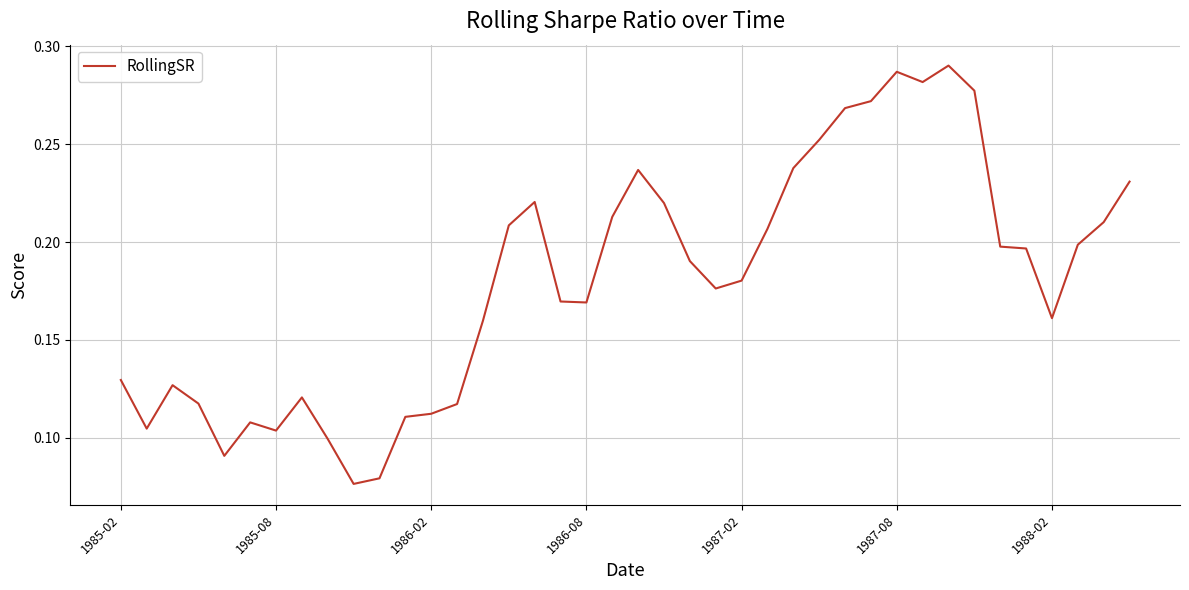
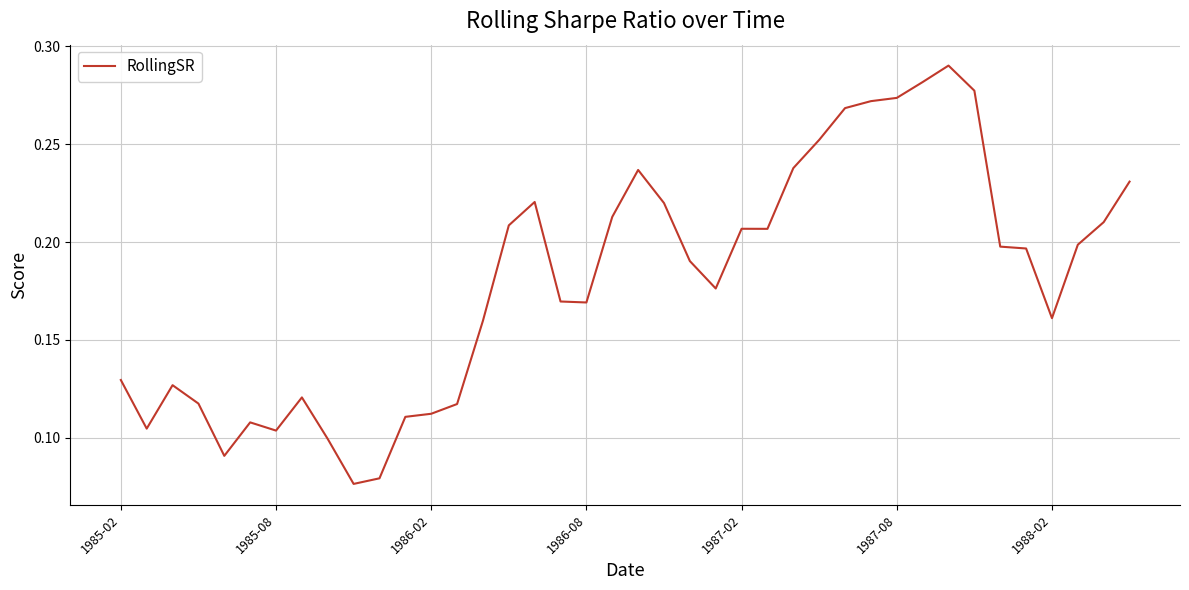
1987-02: 0.180 -> 0.207
1987-08: 0.287 -> 0.274
